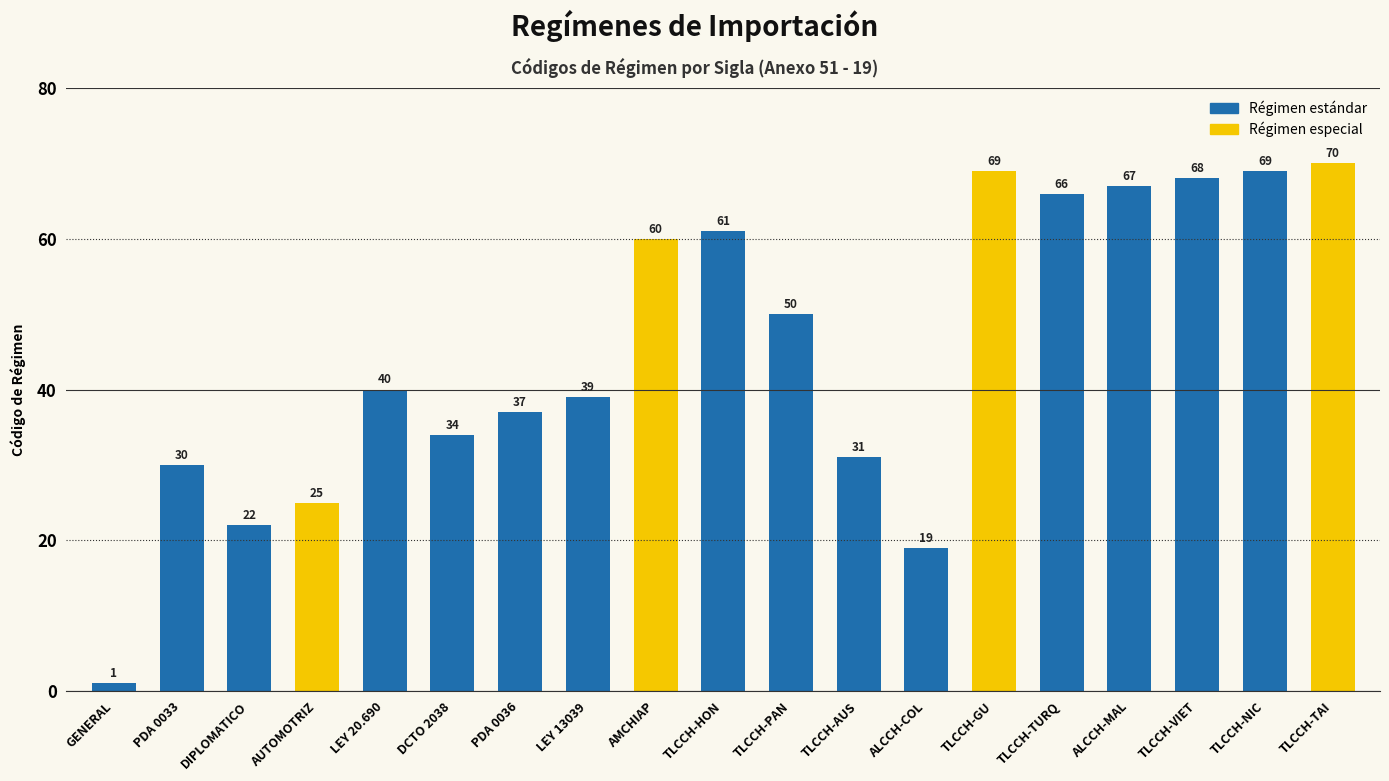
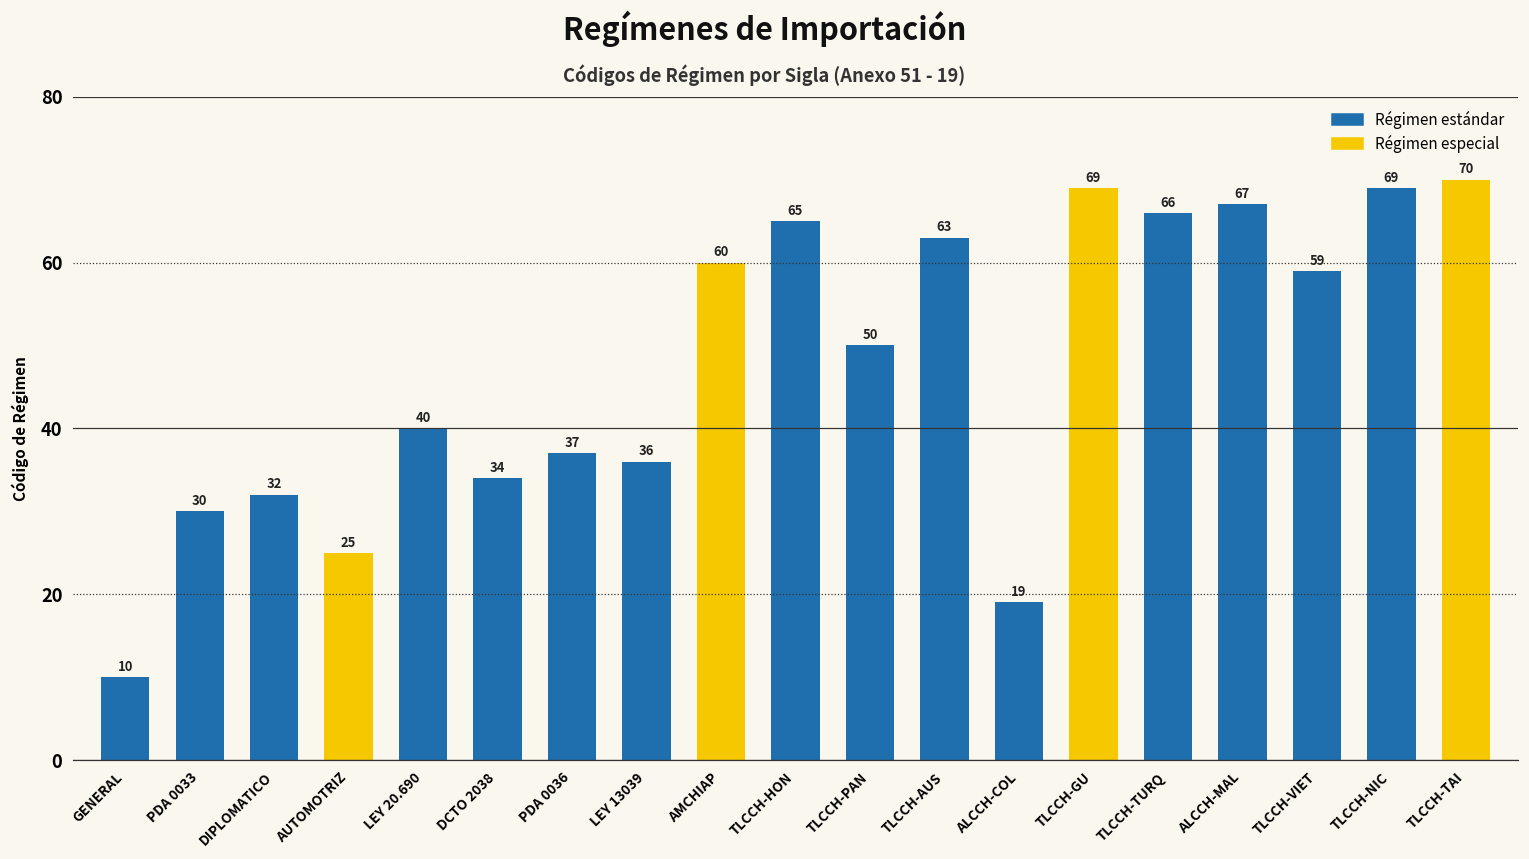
GENERAL: 1 -> 10
DIPLOMATICO: 22 -> 32
LEY 13039: 39 -> 36
TLCCH-HON: 61 -> 65
TLCCH-AUS: 31 -> 63
TLCCH-VIET: 68 -> 59
